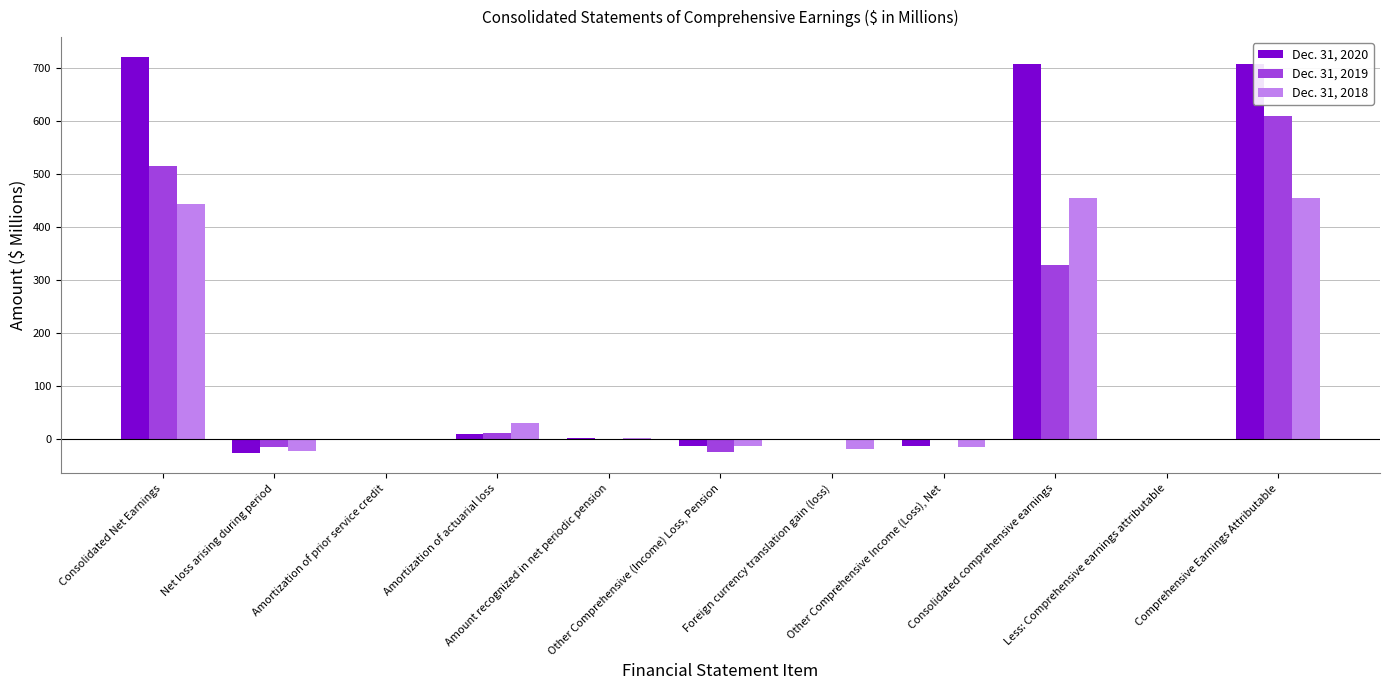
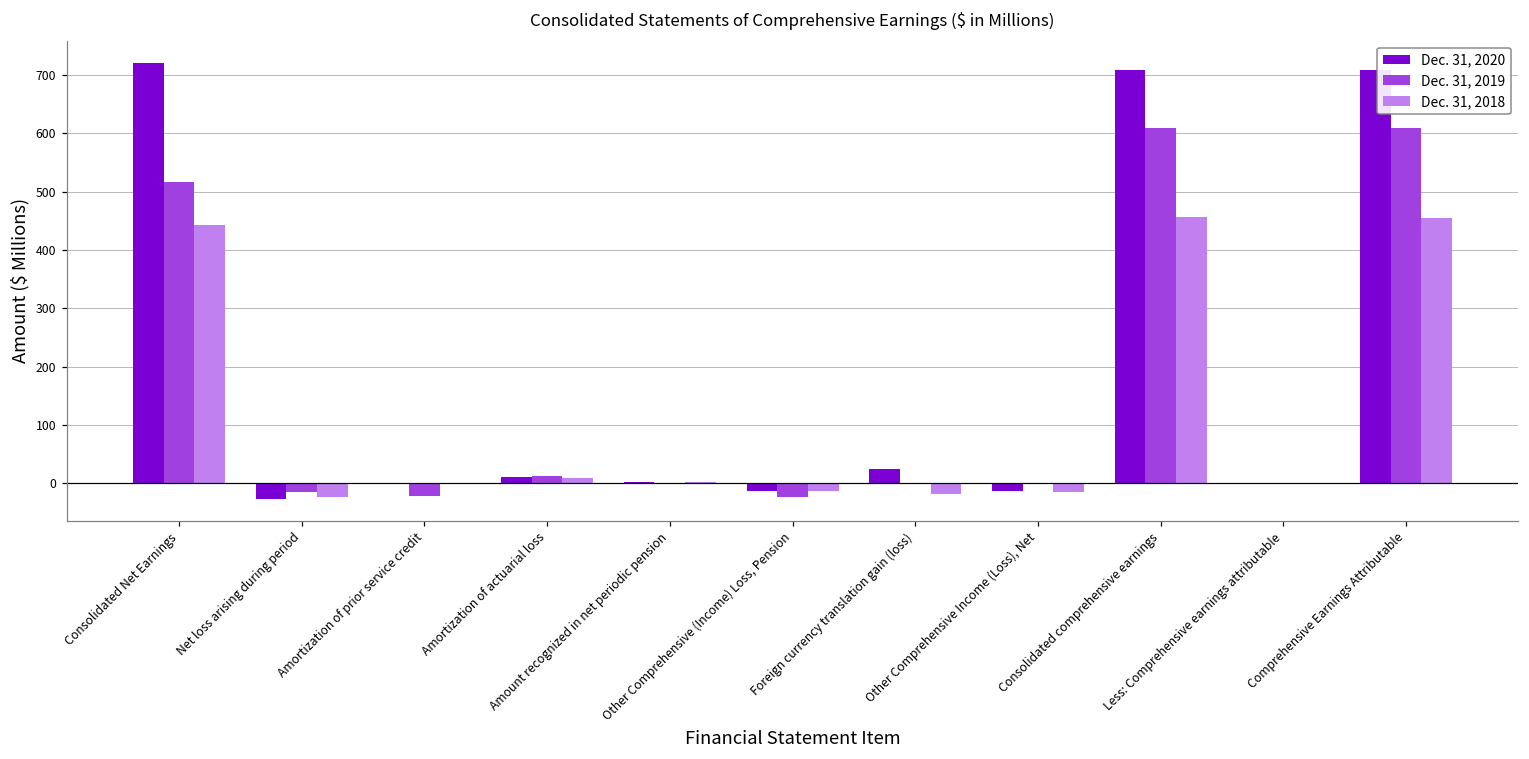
Dec. 31, 2019, Amortization of prior service credit: 0 -> -20
Dec. 31, 2018, Amortization of actuarial loss: 30 -> 10
Dec. 31, 2020, Foreign currency translation gain (loss): 0 -> 30
Dec. 31, 2019, Consolidated comprehensive earnings: 330 -> 610
